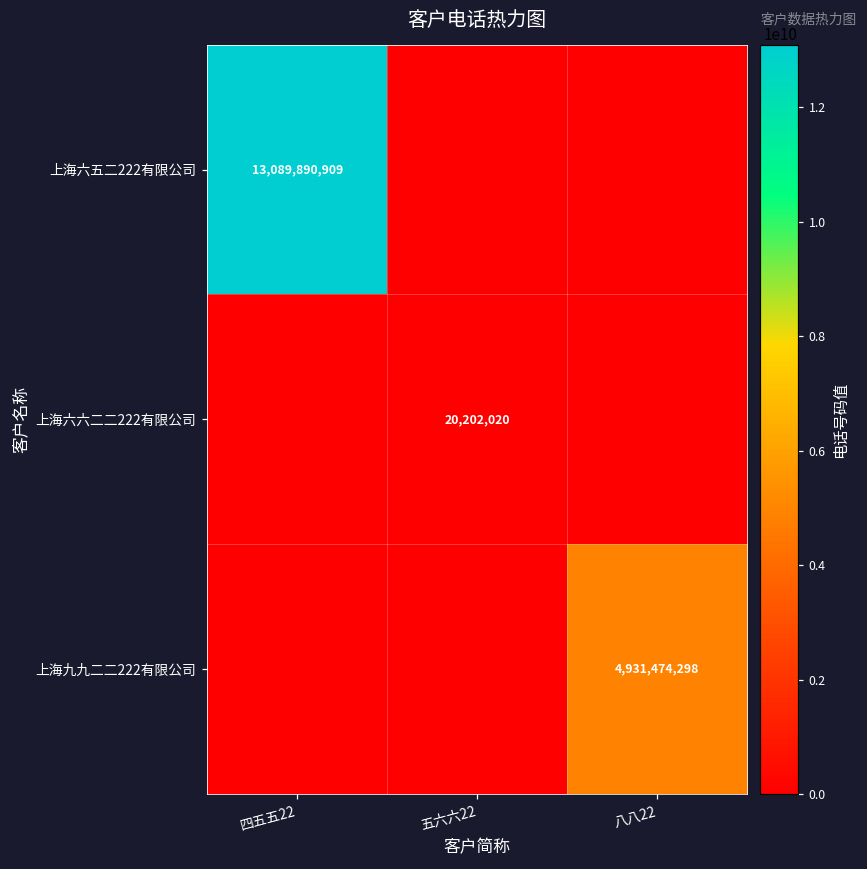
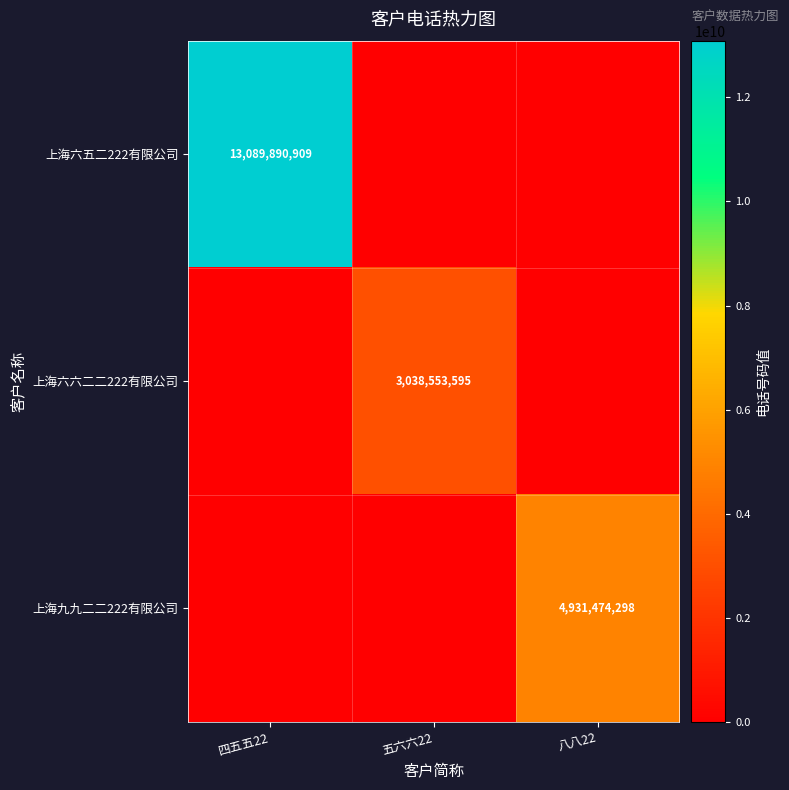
上海六六二二222有限公司, 五六六22: 20,202,020 -> 3,038,553,595
